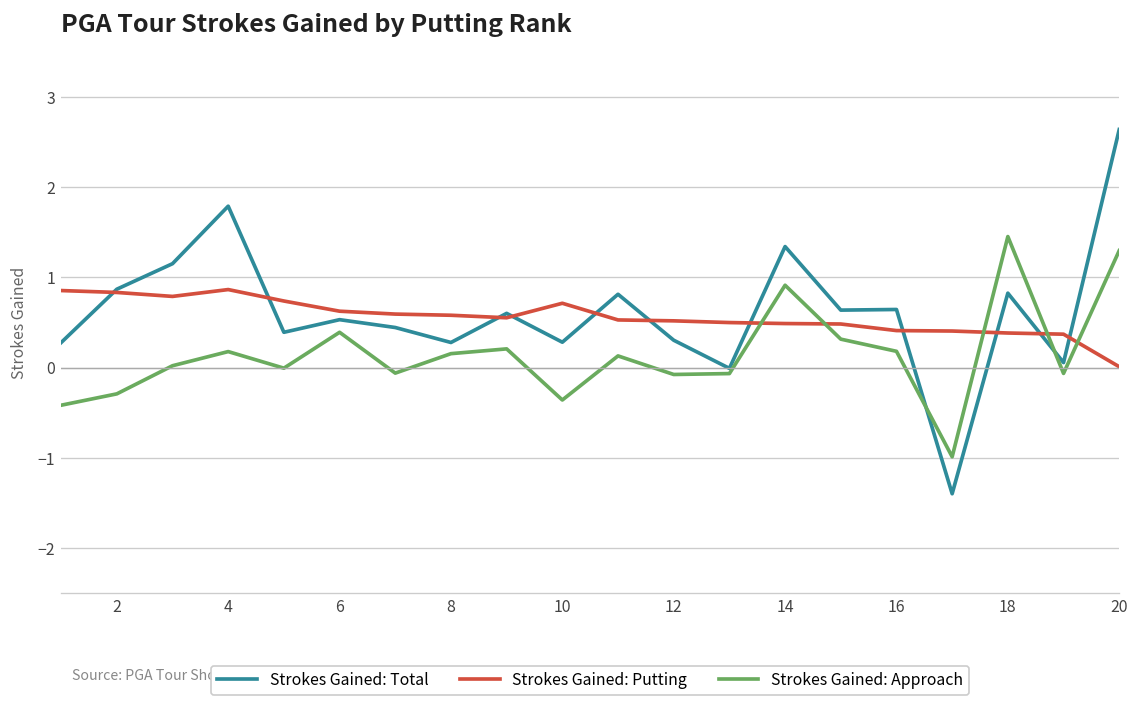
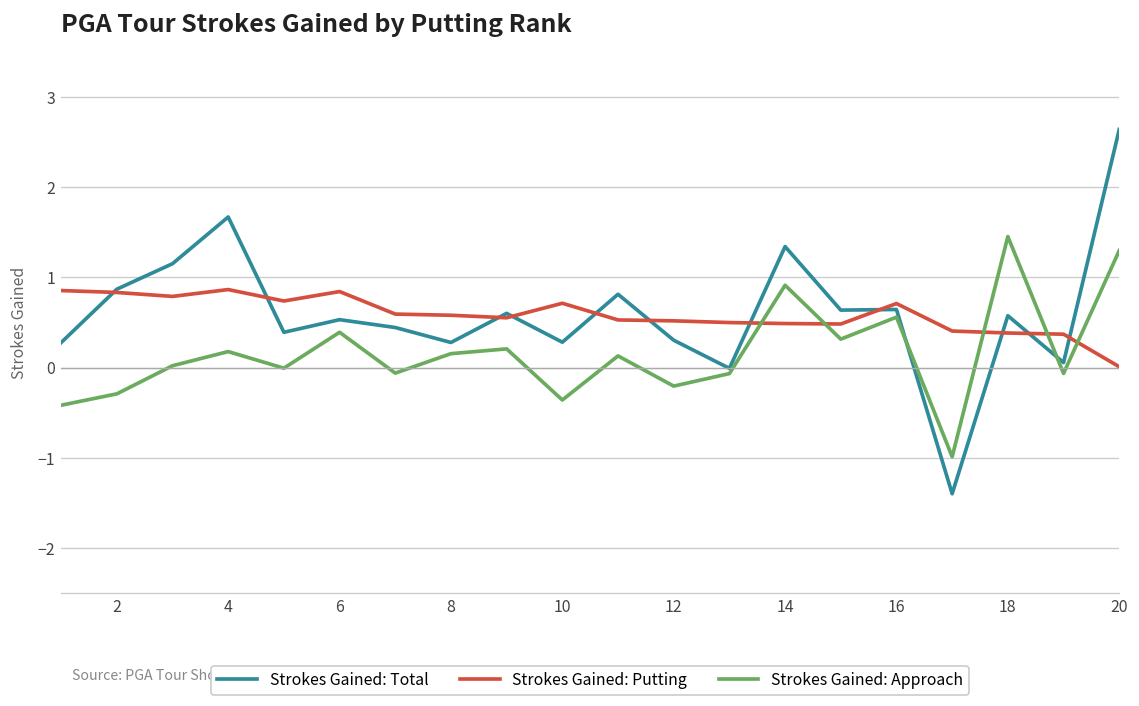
Strokes Gained: Total, 4: 1.8 -> 1.7
Strokes Gained: Putting, 6: 0.6 -> 0.8
Strokes Gained: Approach, 12: -0.1 -> -0.2
Strokes Gained: Putting, 16: 0.4 -> 0.7
Strokes Gained: Approach, 16: 0.2 -> 0.6
Strokes Gained: Total, 18: 0.8 -> 0.6
